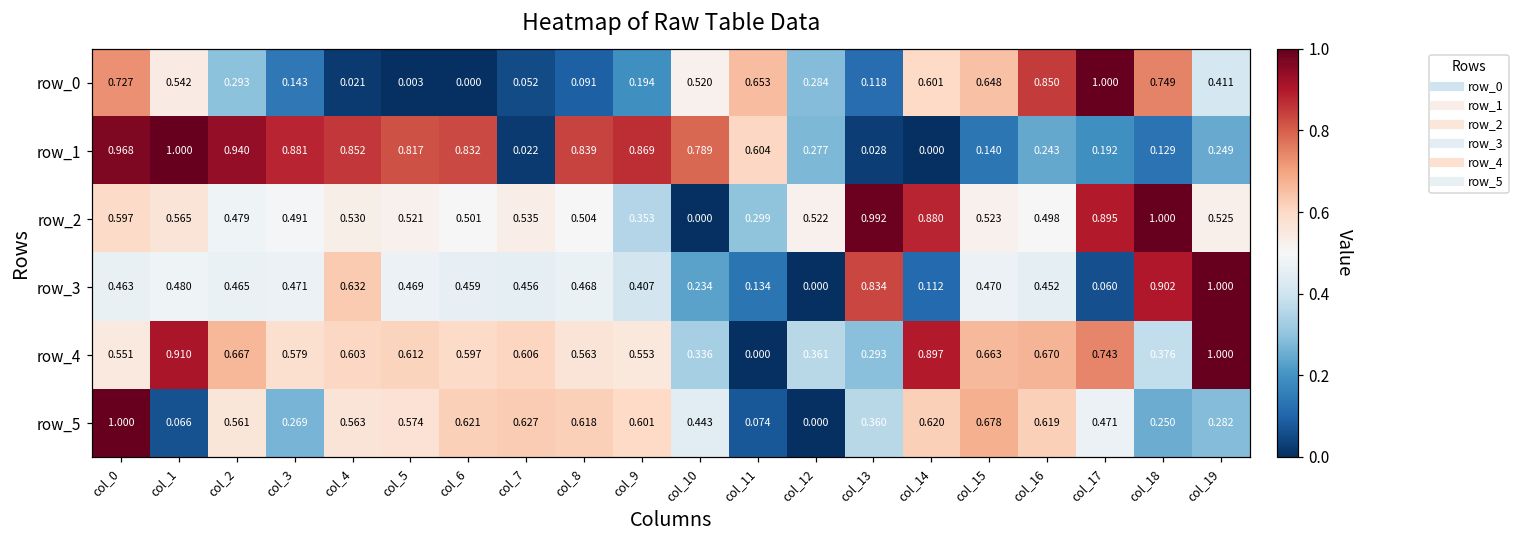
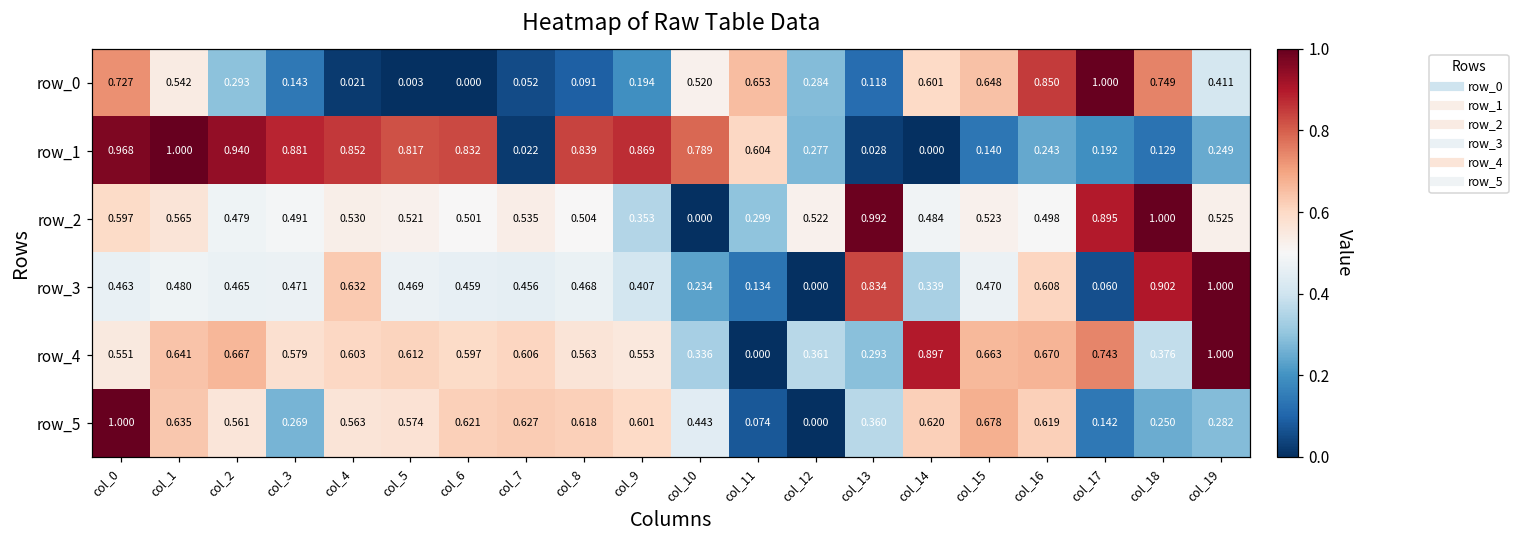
row_2, col_14: 0.880 -> 0.484
row_3, col_14: 0.112 -> 0.339
row_3, col_16: 0.452 -> 0.608
row_4, col_1: 0.910 -> 0.641
row_5, col_1: 0.066 -> 0.635
row_5, col_17: 0.471 -> 0.142
